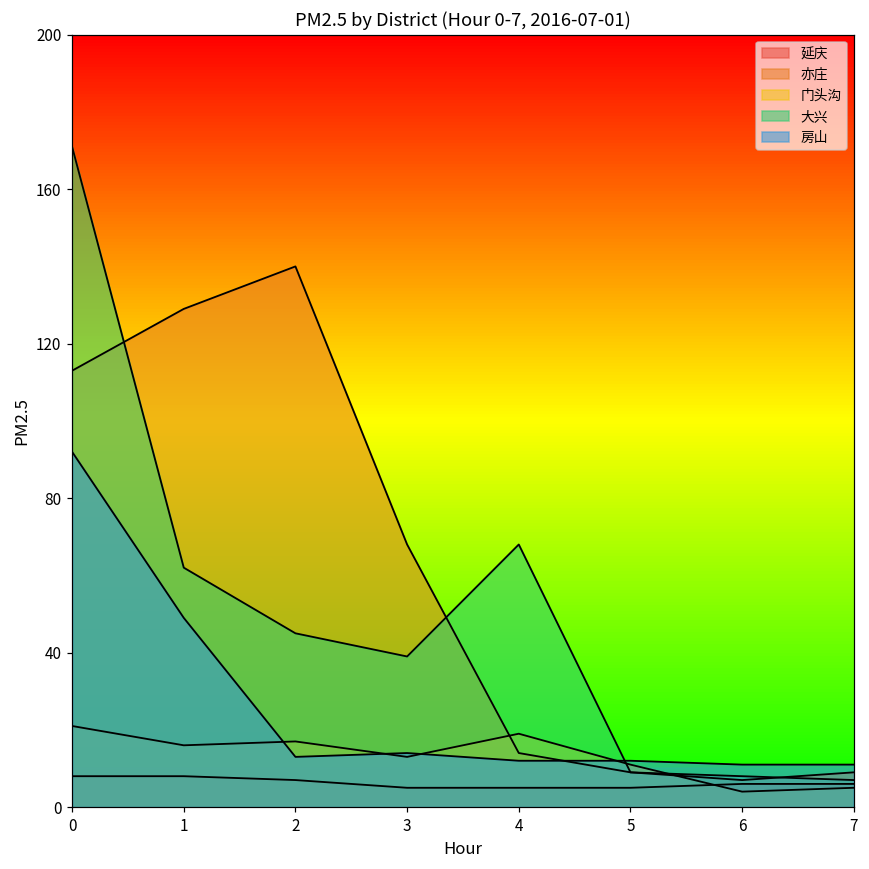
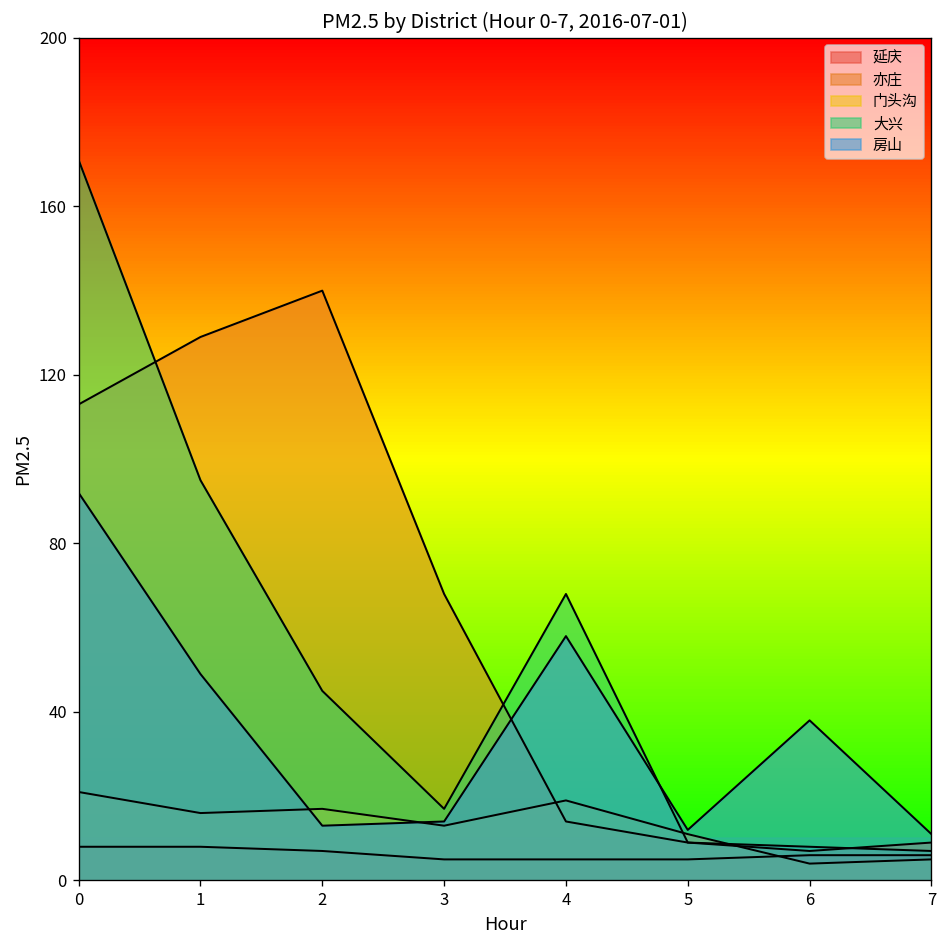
大兴, 1: 62 -> 95
大兴, 3: 39 -> 17
房山, 4: 12 -> 58
房山, 6: 11 -> 38
